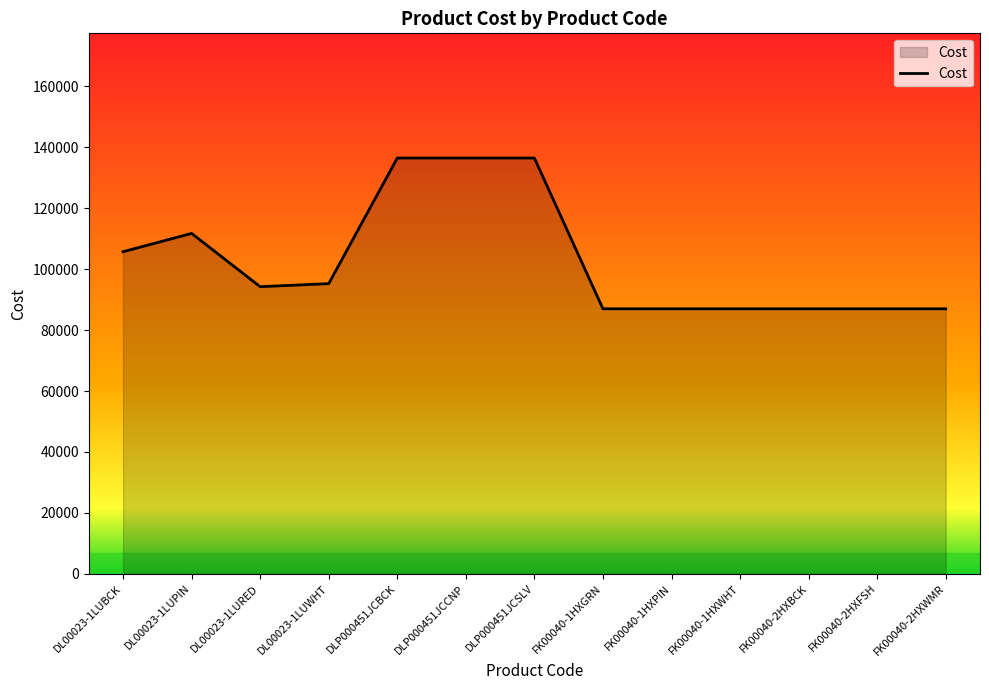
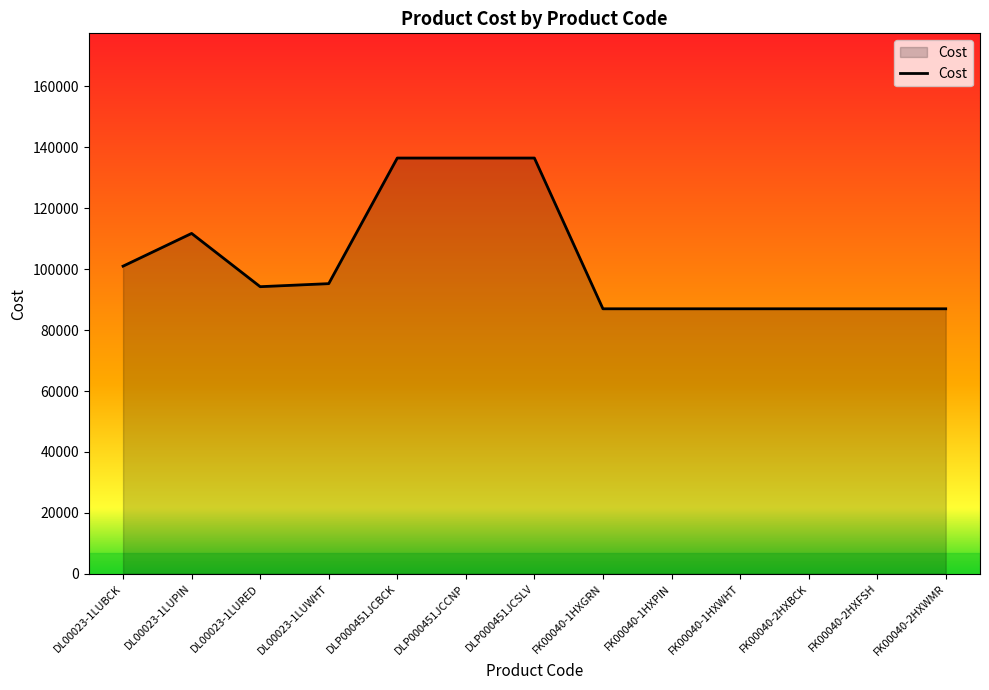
DL00023-1LUBCK: 106000 -> 101000
